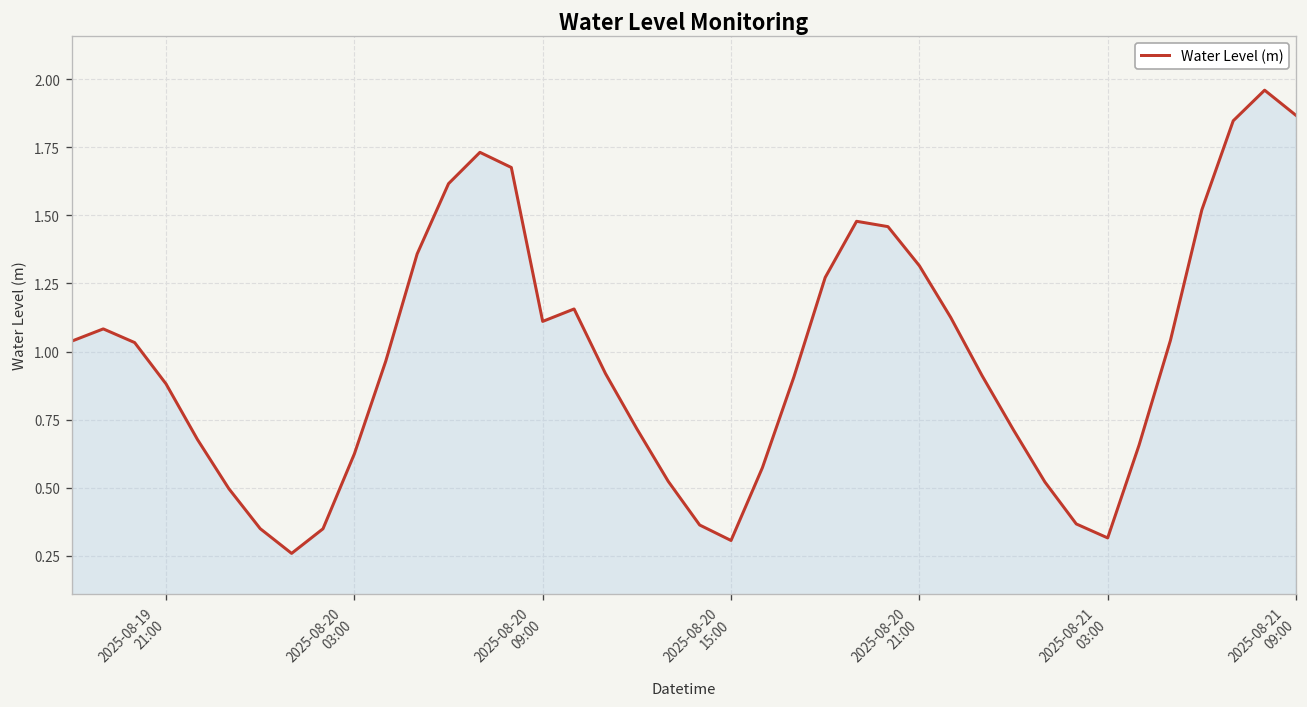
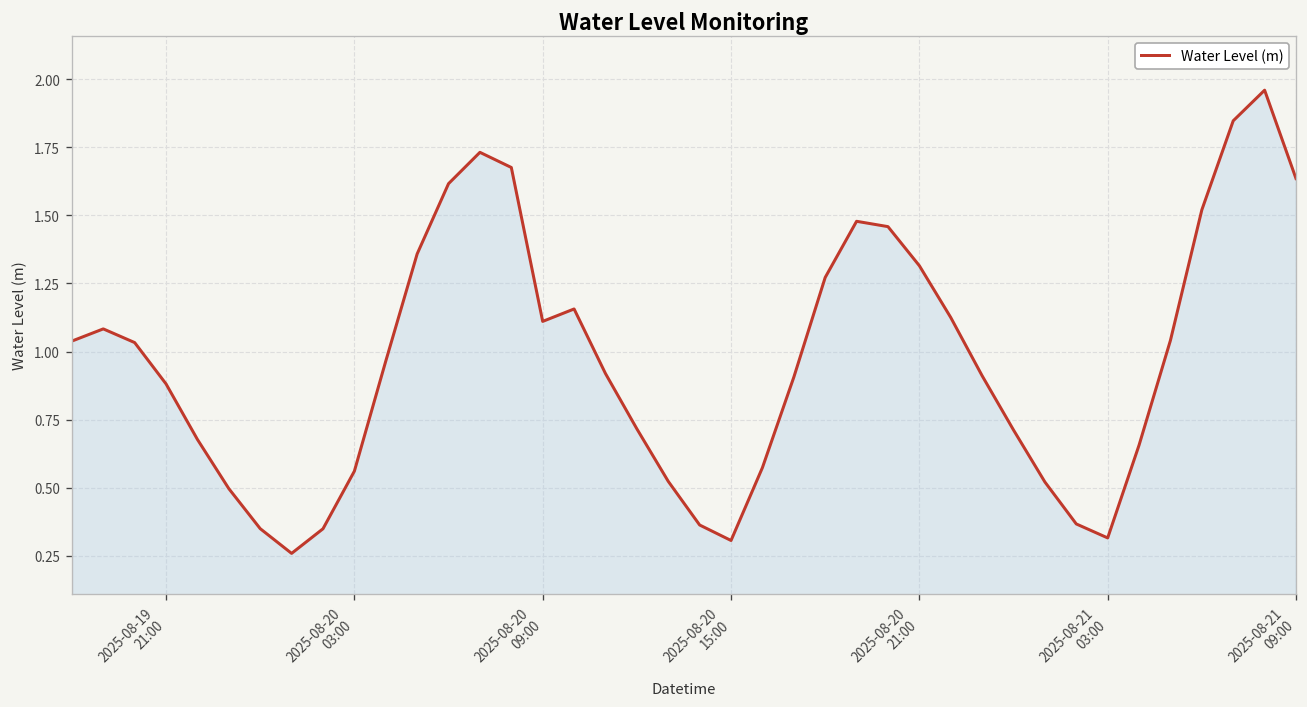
2025-08-20 03:00: 0.62 -> 0.56
2025-08-21 09:00: 1.87 -> 1.63
